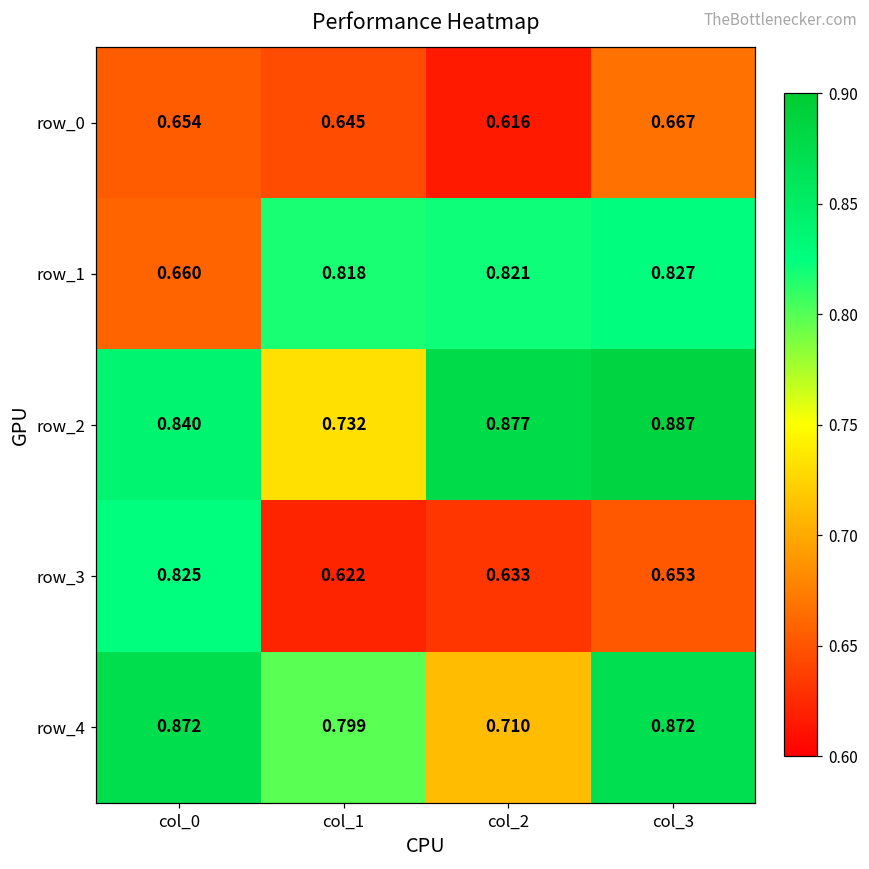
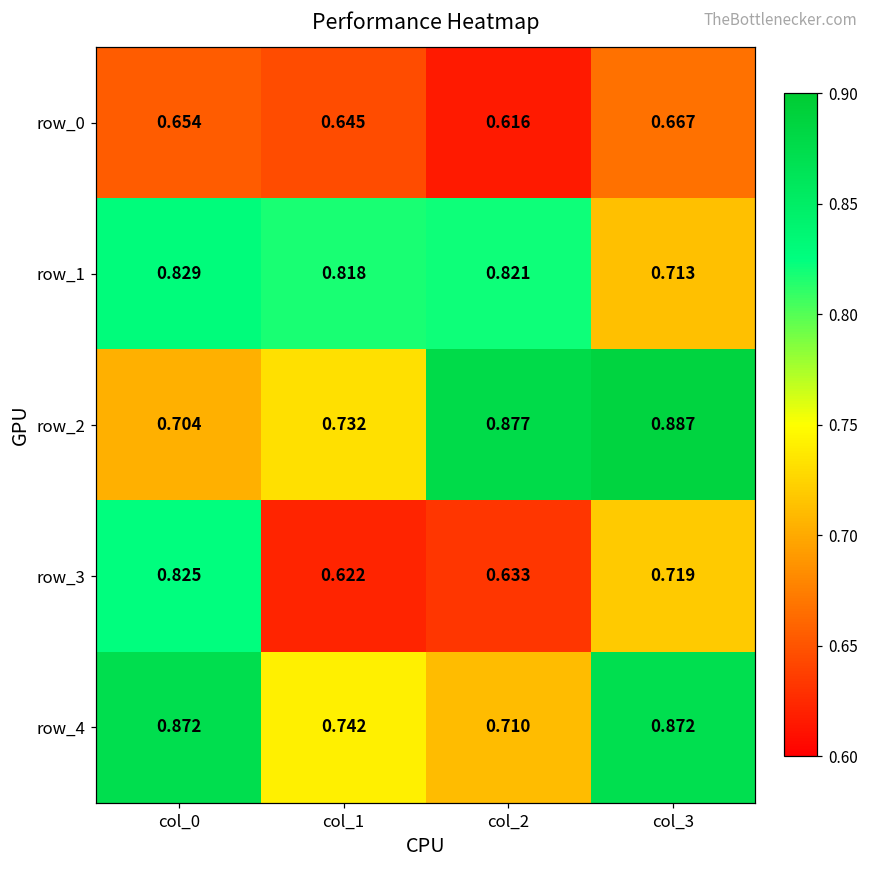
row_1, col_0: 0.660 -> 0.829
row_1, col_3: 0.827 -> 0.713
row_2, col_0: 0.840 -> 0.704
row_3, col_3: 0.653 -> 0.719
row_4, col_1: 0.799 -> 0.742
